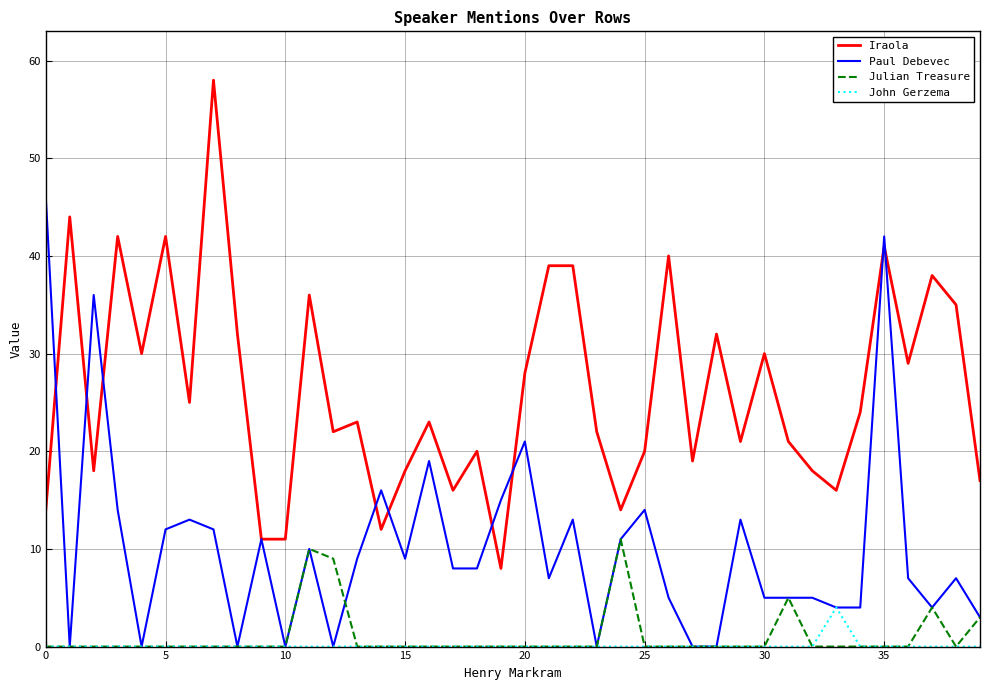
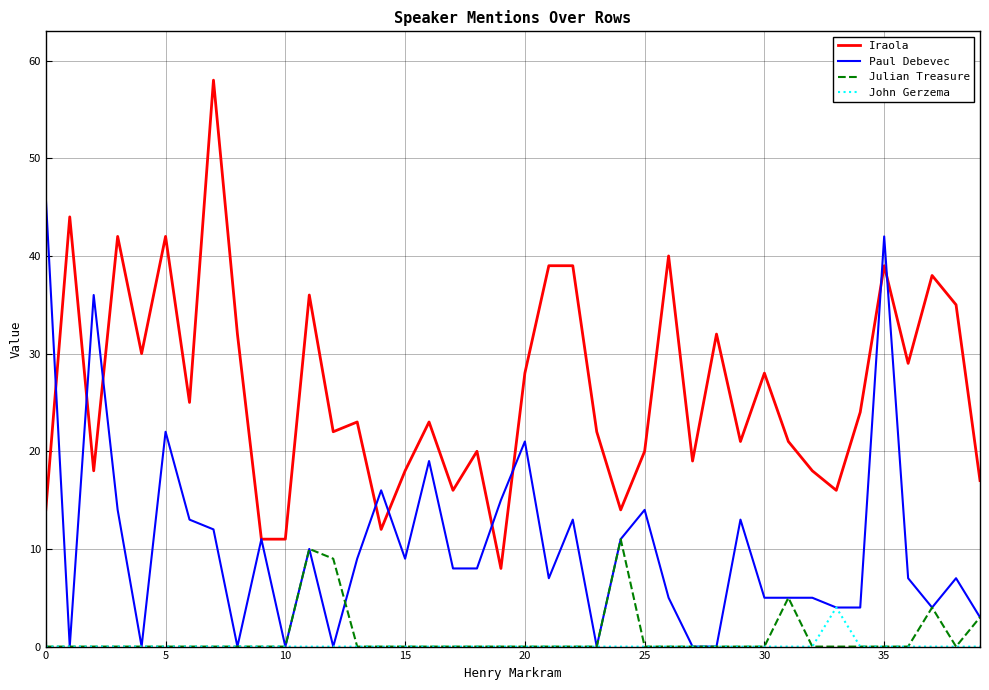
Paul Debevec, 5: 12 -> 22
Iraola, 30: 30 -> 28
Iraola, 35: 41 -> 39
